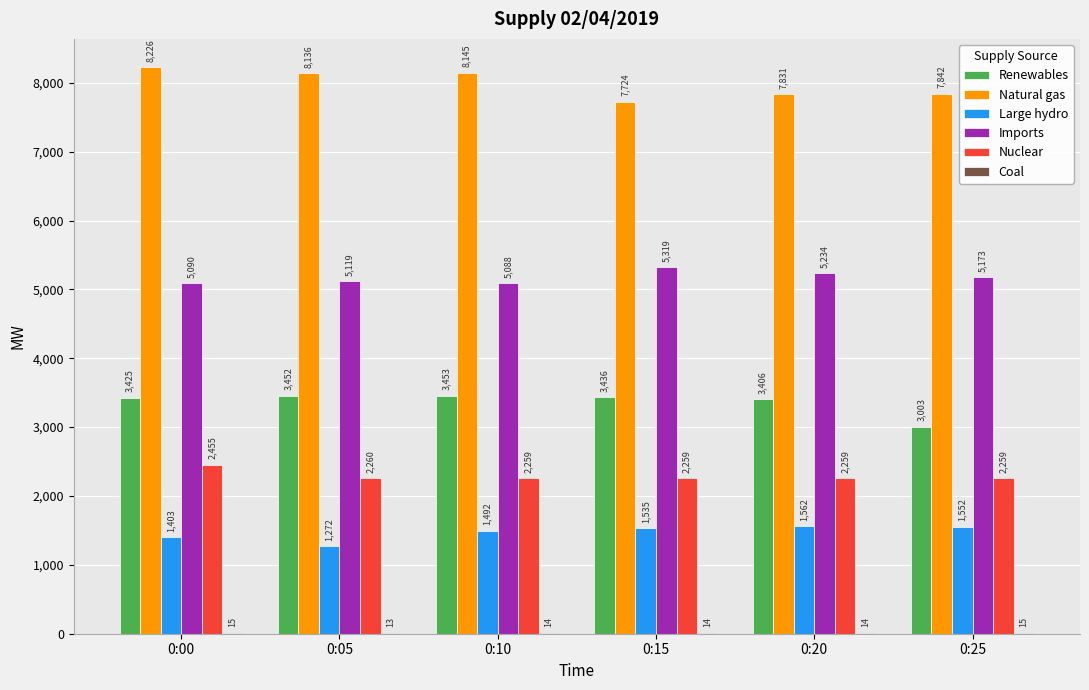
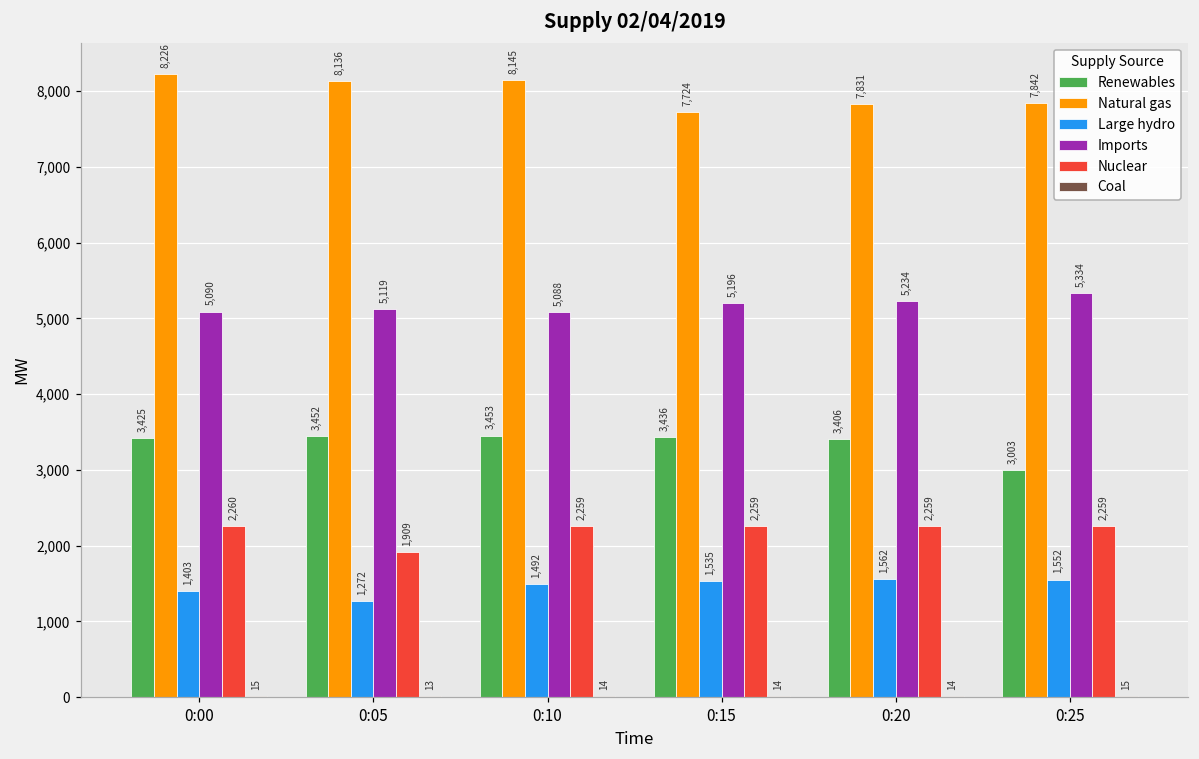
Nuclear, 0:00: 2,455 -> 2,260
Nuclear, 0:05: 2,260 -> 1,909
Imports, 0:15: 5,319 -> 5,196
Imports, 0:25: 5,173 -> 5,334
